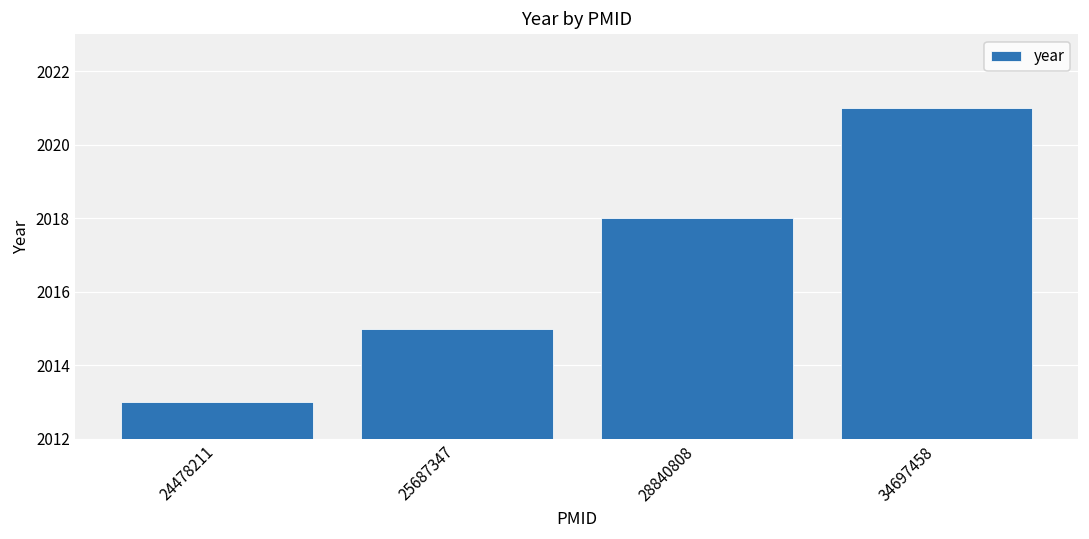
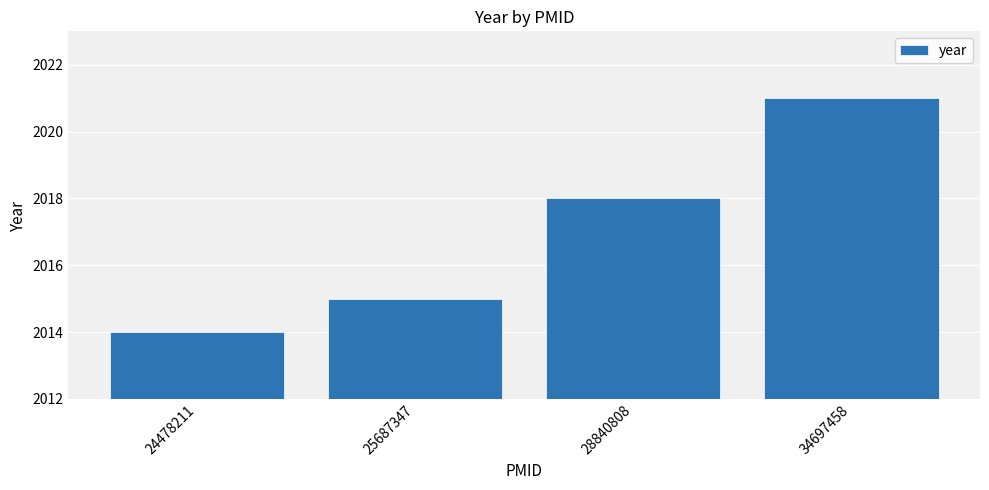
24478211: 2013 -> 2014
